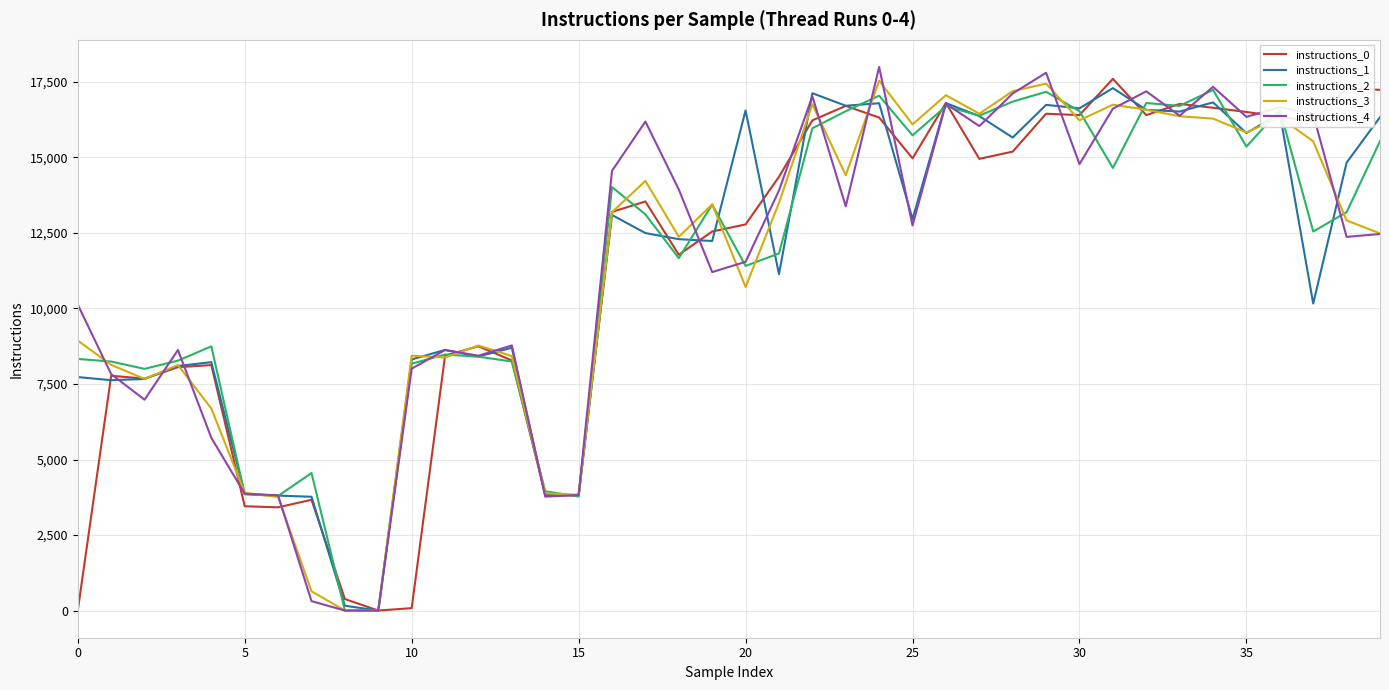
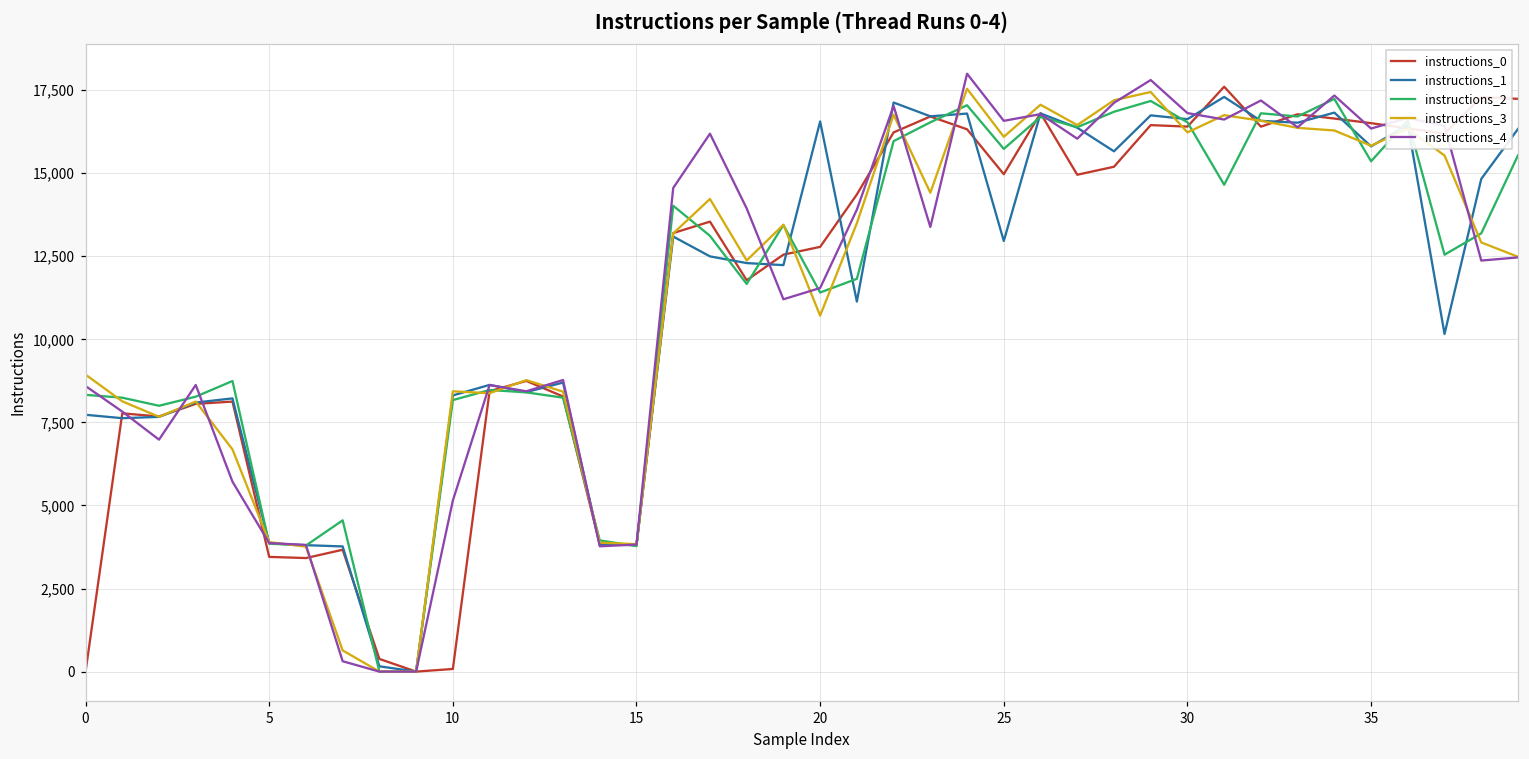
instructions_4, 0: 10,100 -> 8,600
instructions_4, 10: 8,000 -> 5,100
instructions_4, 25: 12,700 -> 16,600
instructions_4, 30: 14,800 -> 16,800
